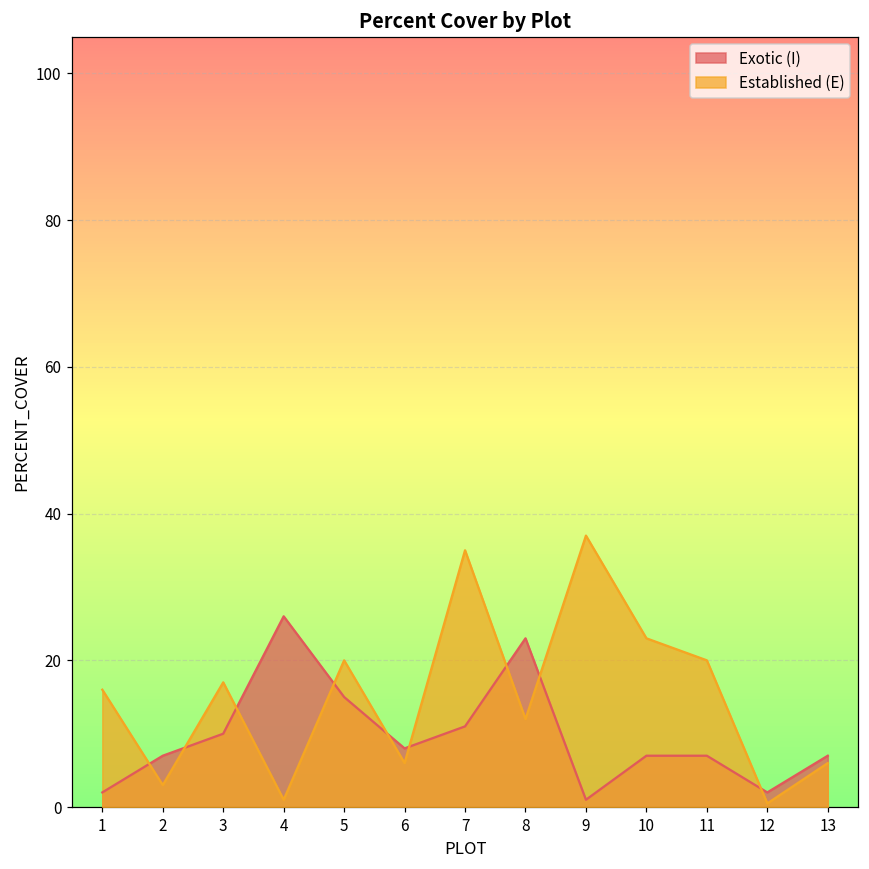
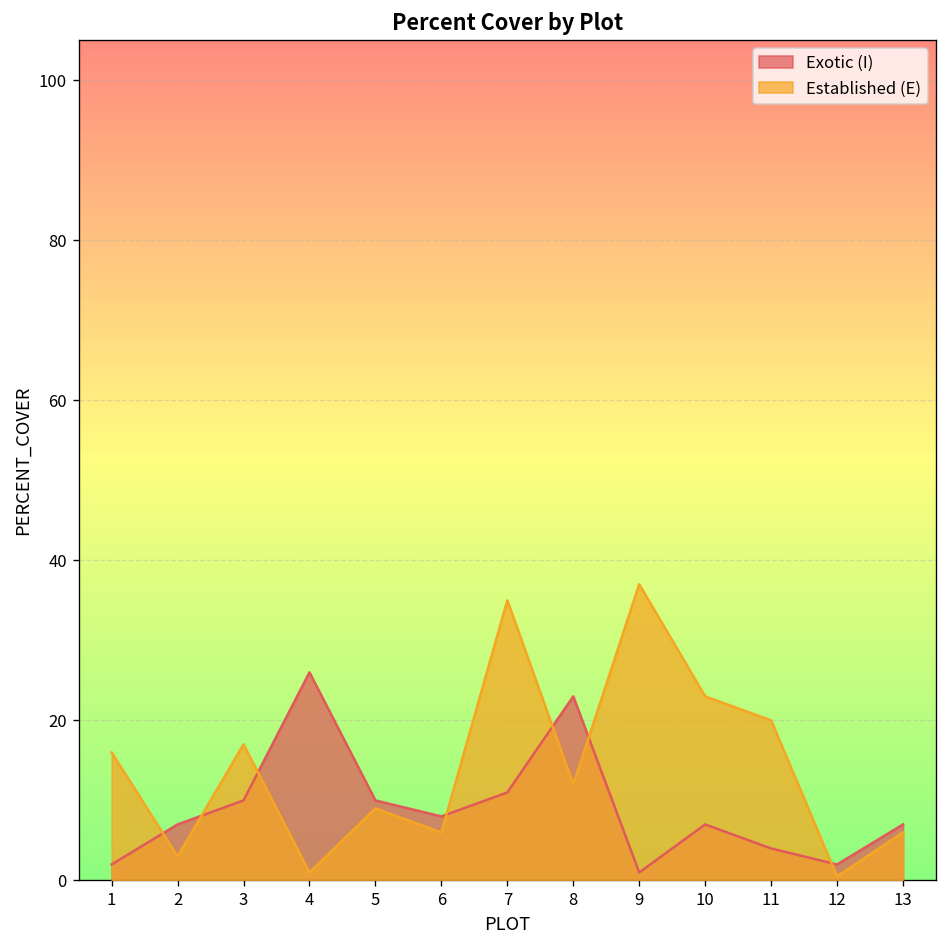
Exotic (I), 5: 15 -> 10
Established (E), 5: 20 -> 9
Exotic (I), 11: 7 -> 4
